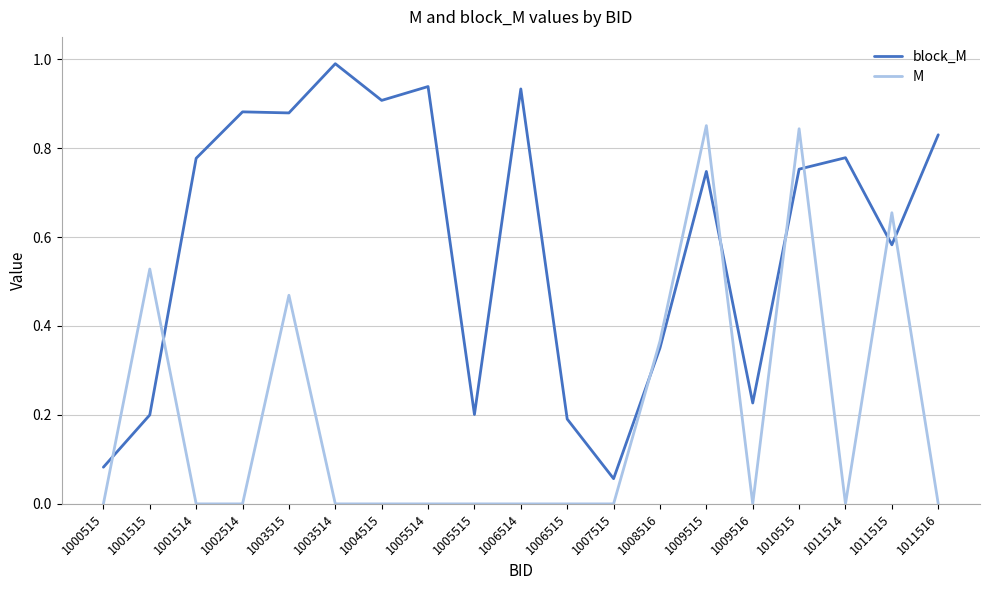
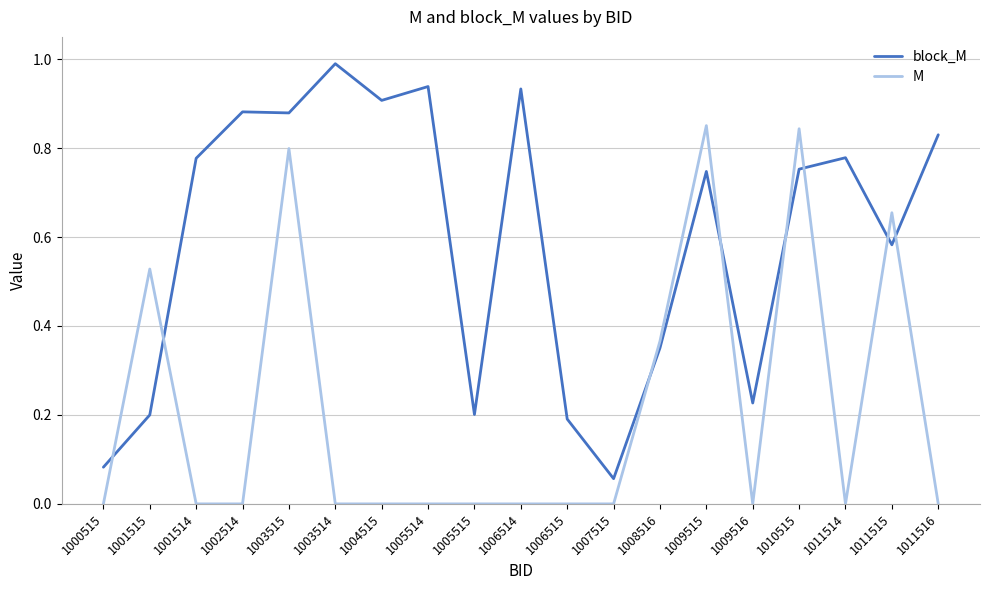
M, 1003515: 0.47 -> 0.80
